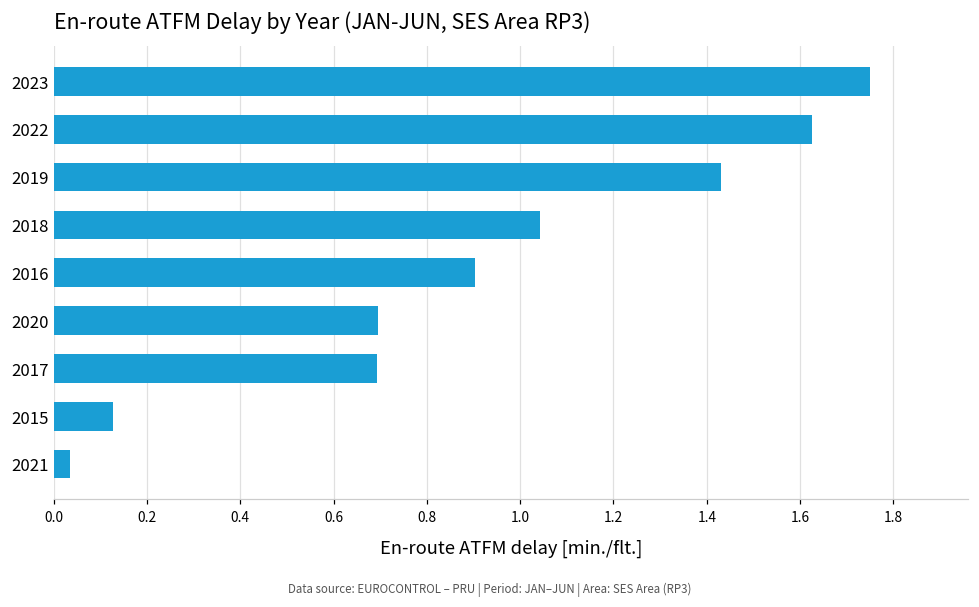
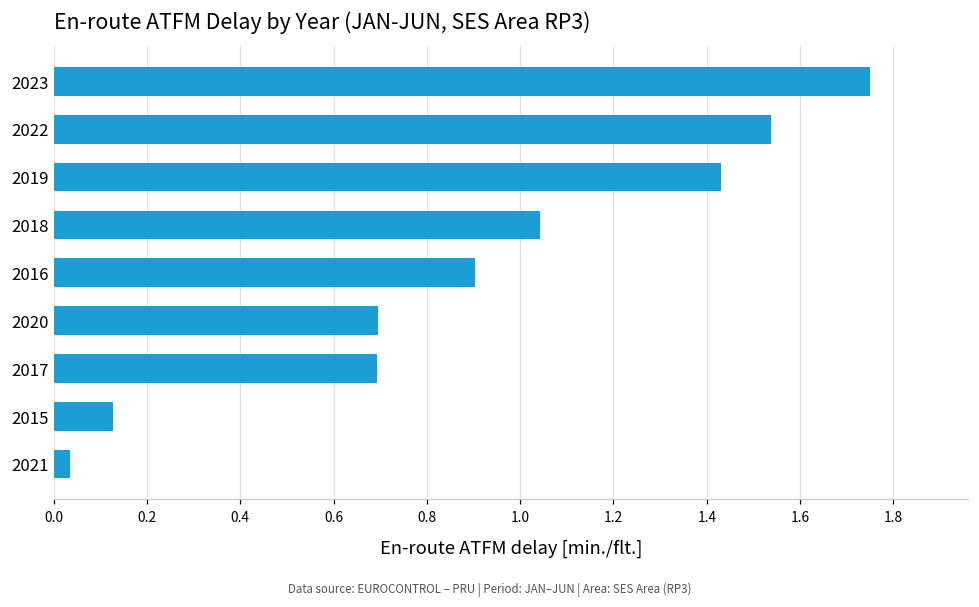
2022: 1.63 -> 1.54
